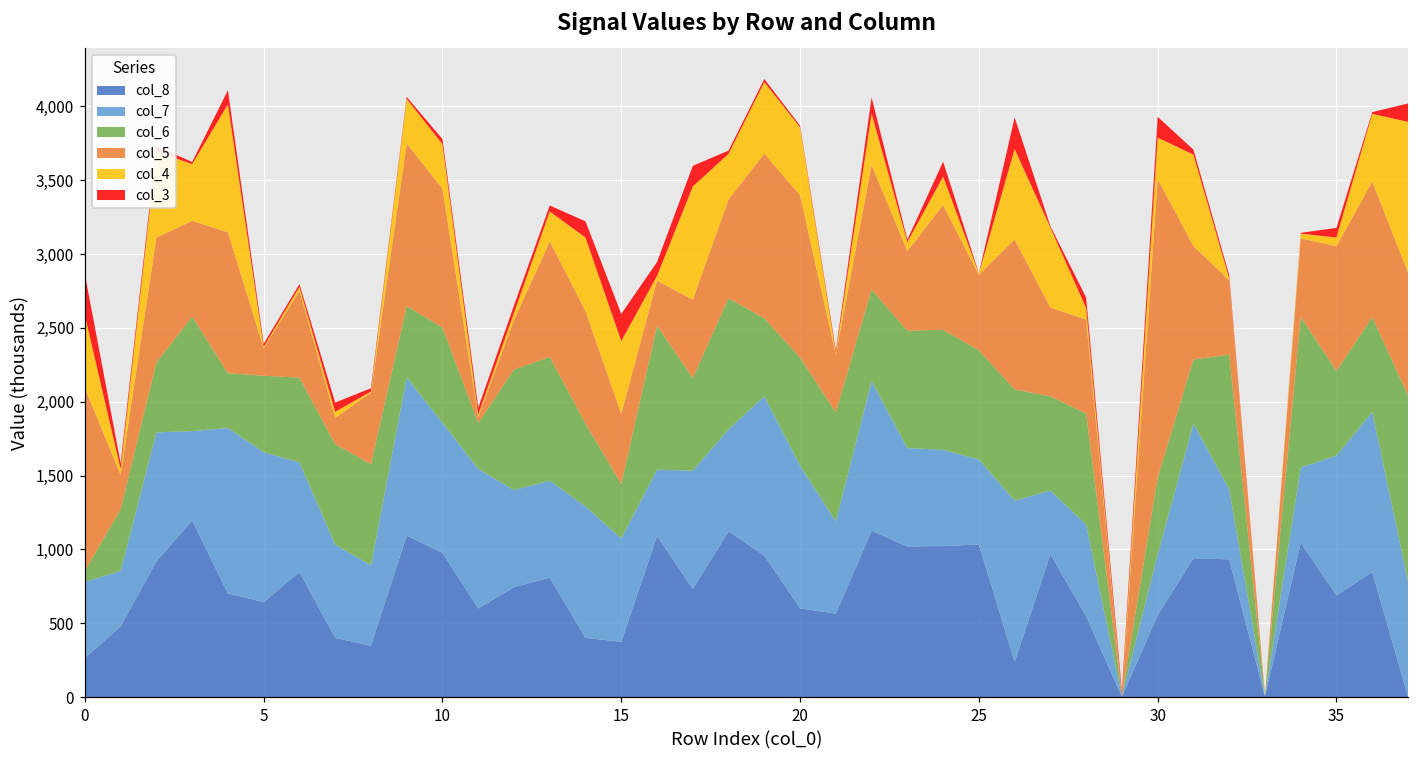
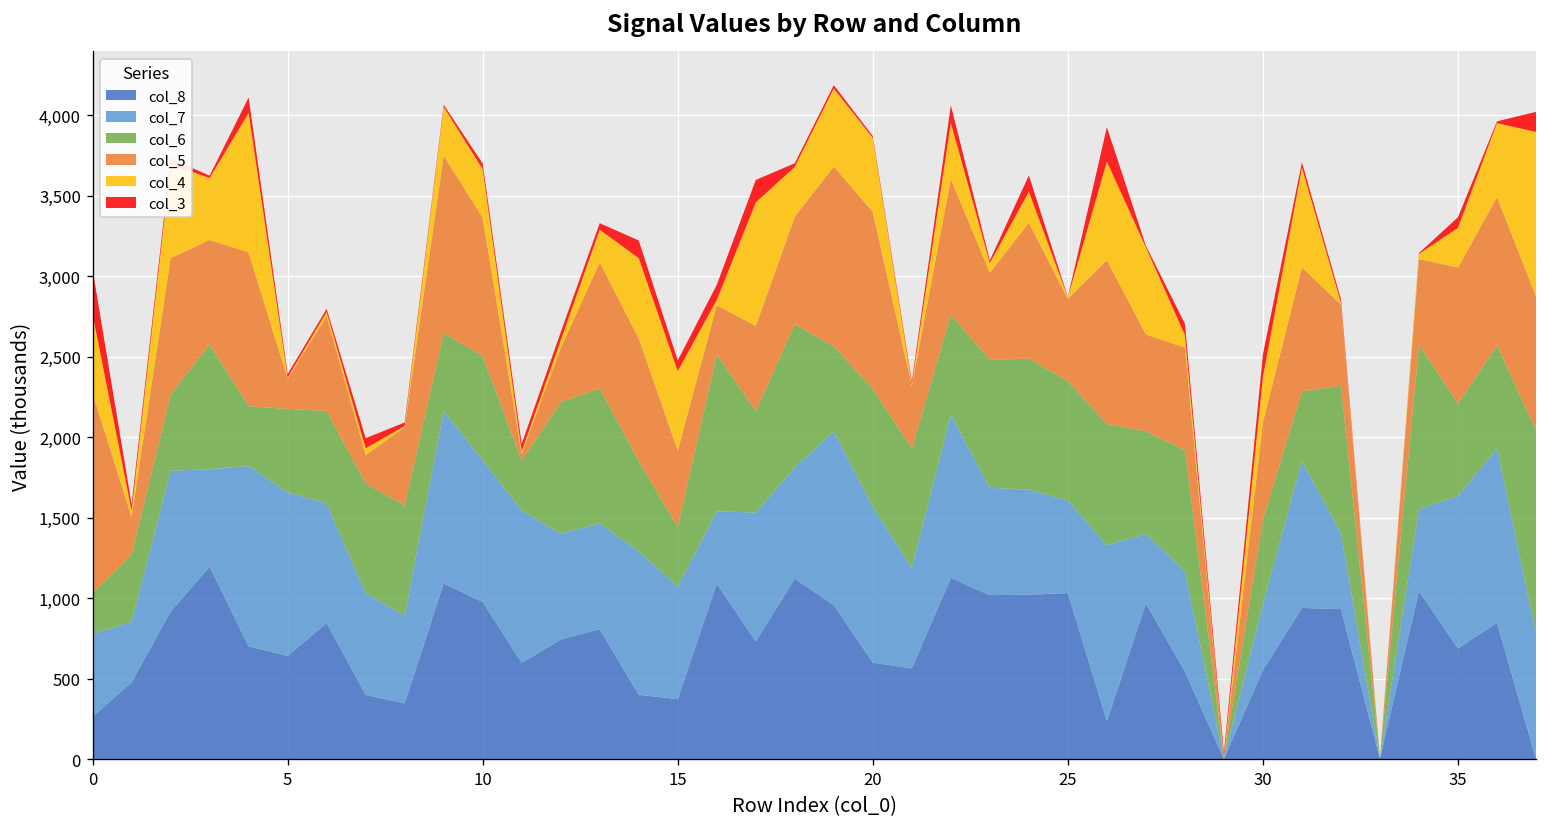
col_6, 0: 80 -> 250
col_5, 10: 940 -> 860
col_3, 15: 180 -> 70
col_5, 30: 2,020 -> 610
col_4, 35: 60 -> 250
